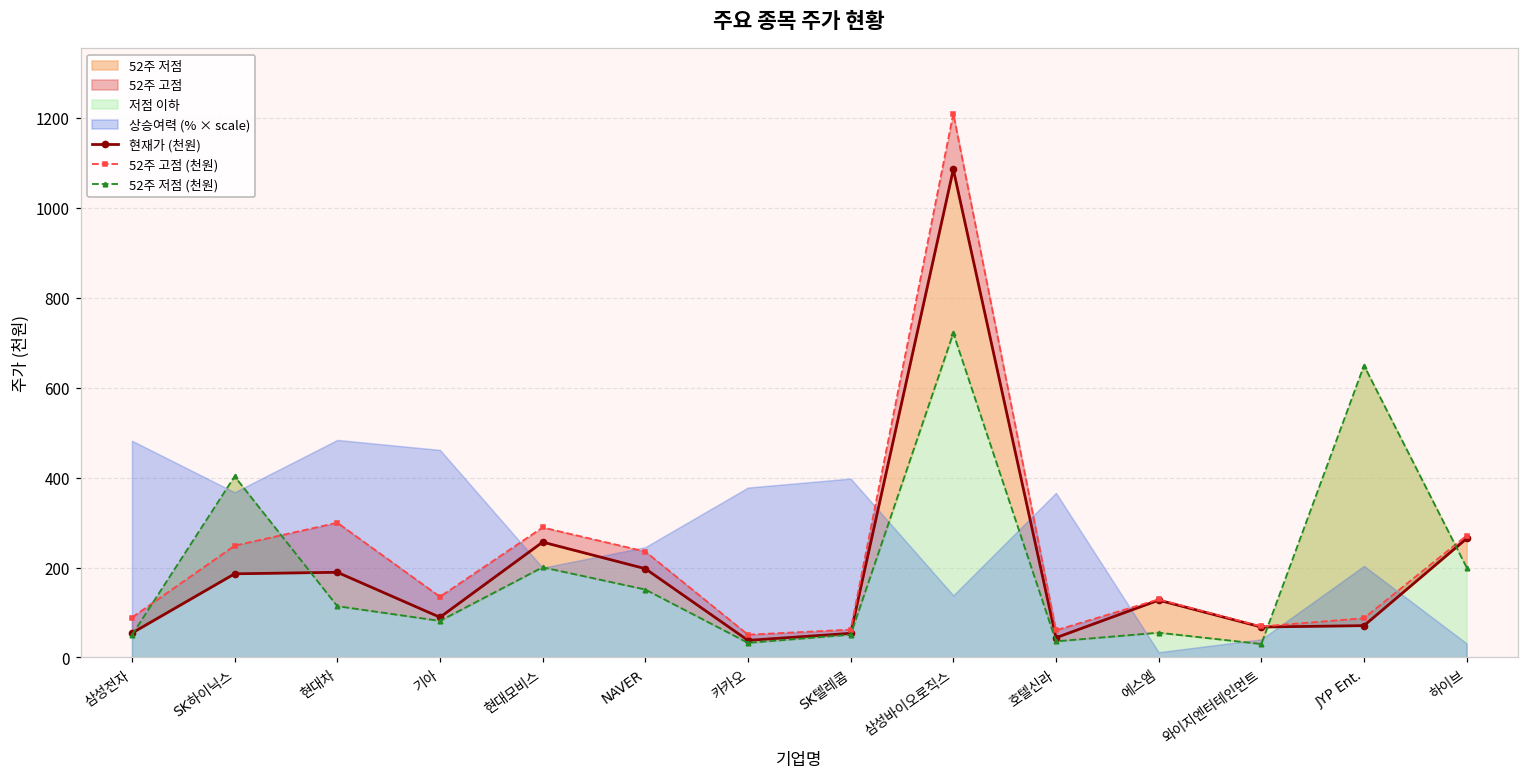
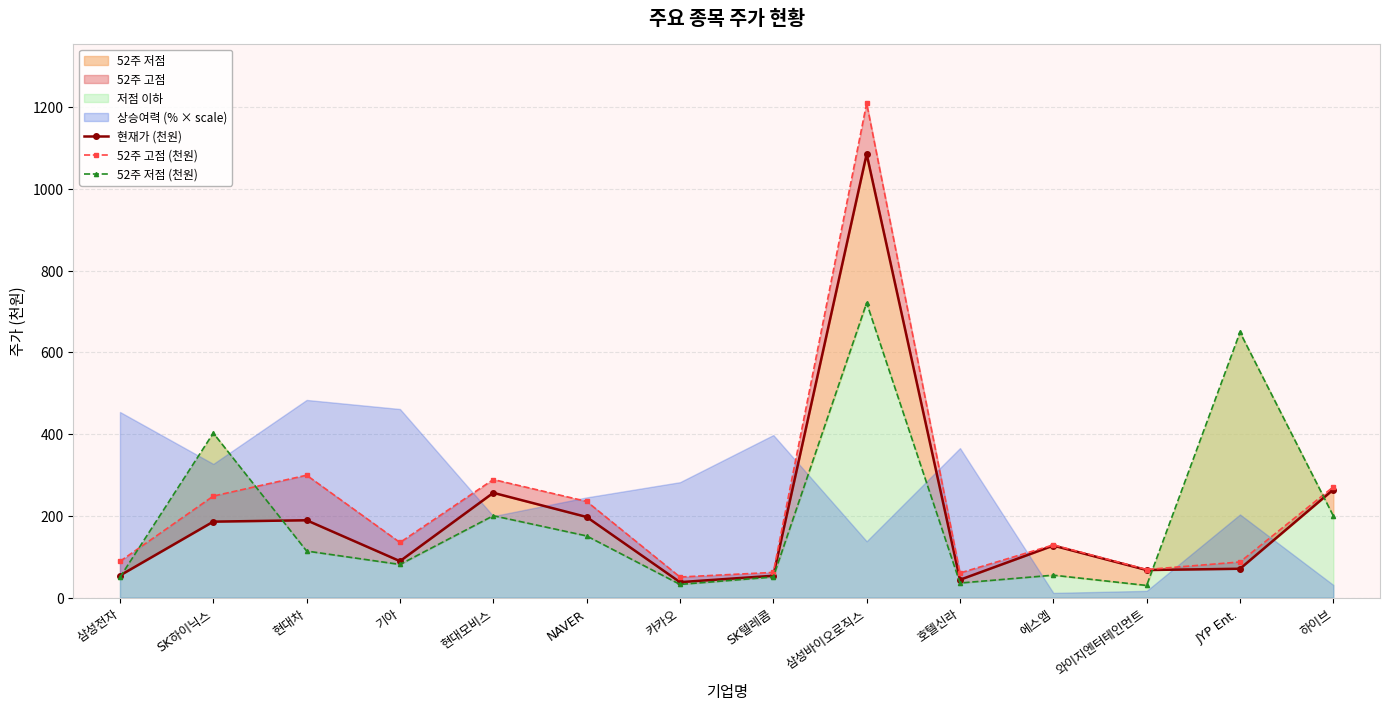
상승여력 (% × scale), 삼성전자: 480 -> 450
상승여력 (% × scale), SK하이닉스: 370 -> 330
상승여력 (% × scale), 카카오: 380 -> 280
상승여력 (% × scale), 와이지엔터테인먼트: 40 -> 20
